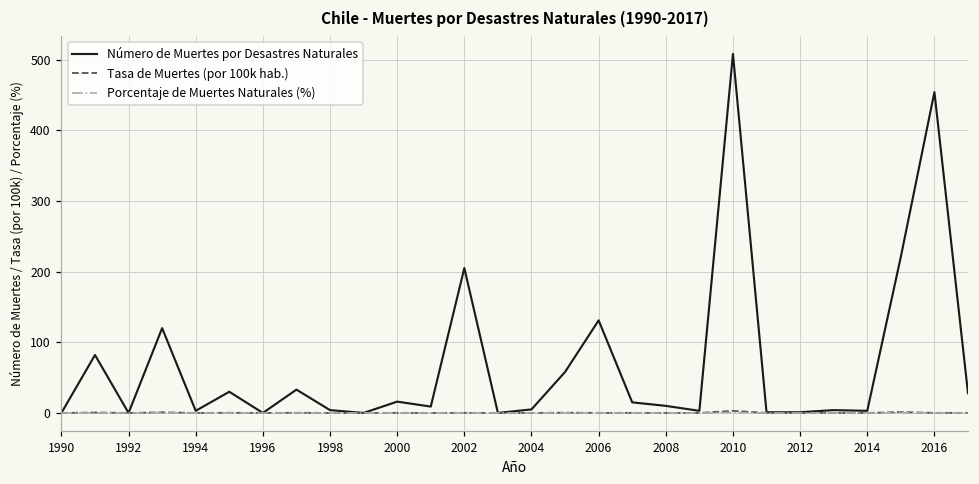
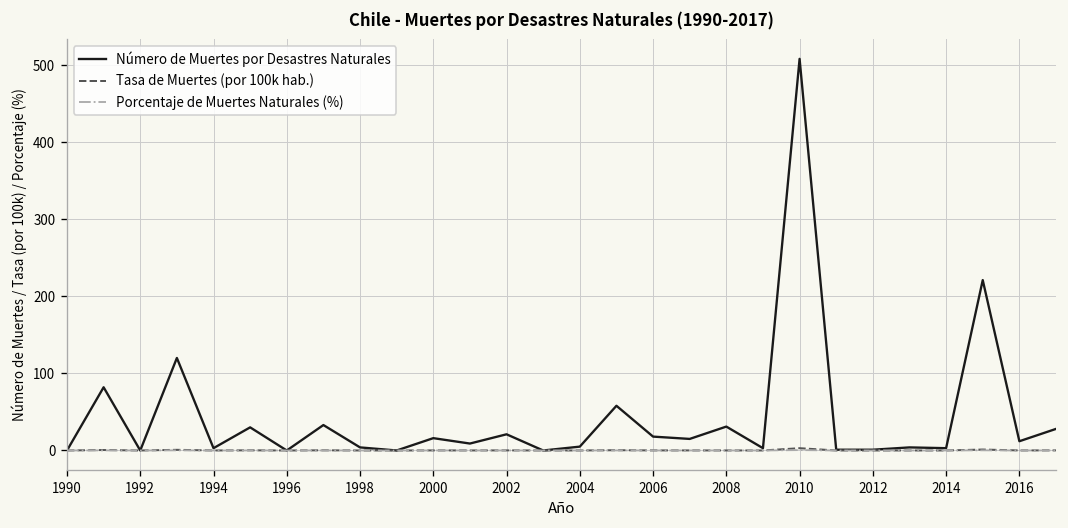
Número de Muertes por Desastres Naturales, 2002: 210 -> 20
Número de Muertes por Desastres Naturales, 2006: 130 -> 20
Número de Muertes por Desastres Naturales, 2008: 10 -> 30
Número de Muertes por Desastres Naturales, 2016: 450 -> 10
